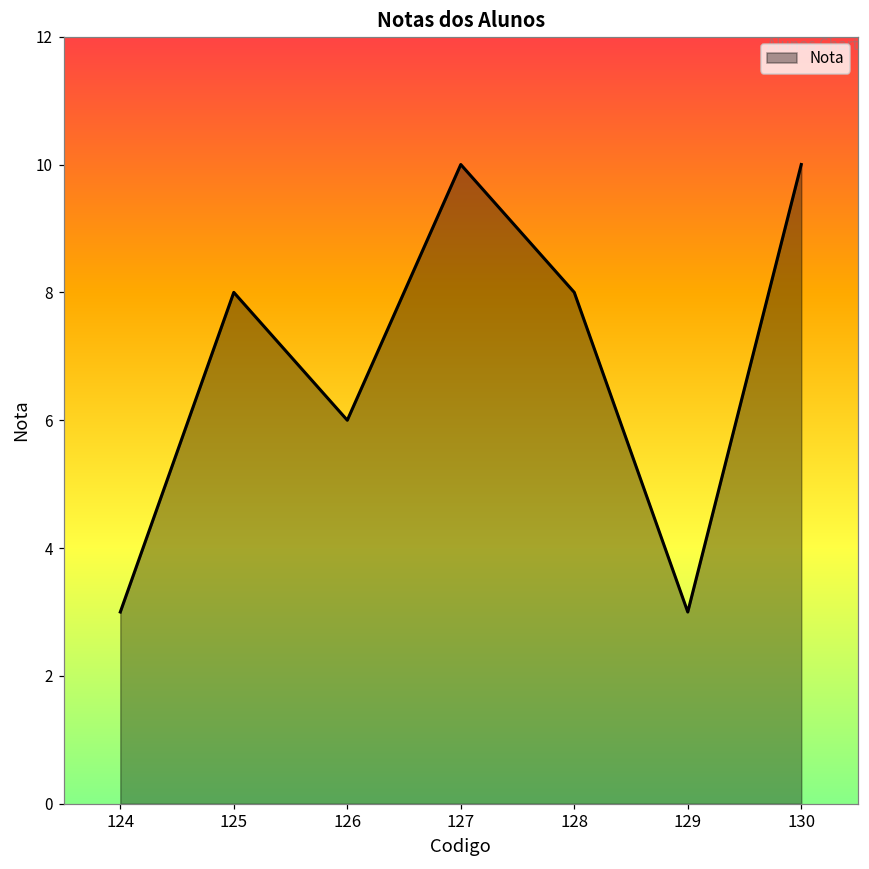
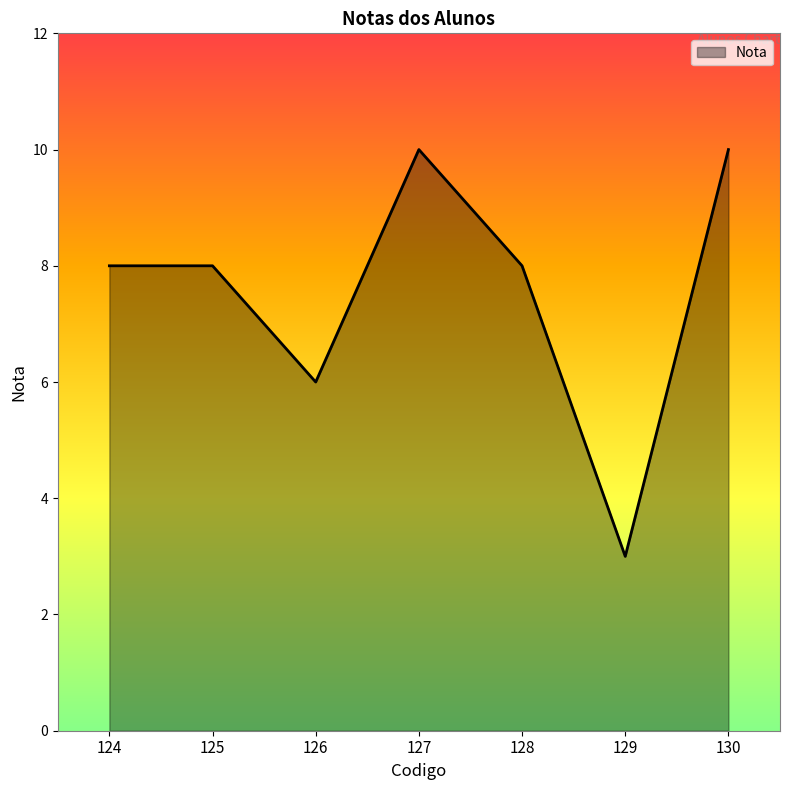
124: 3 -> 8
